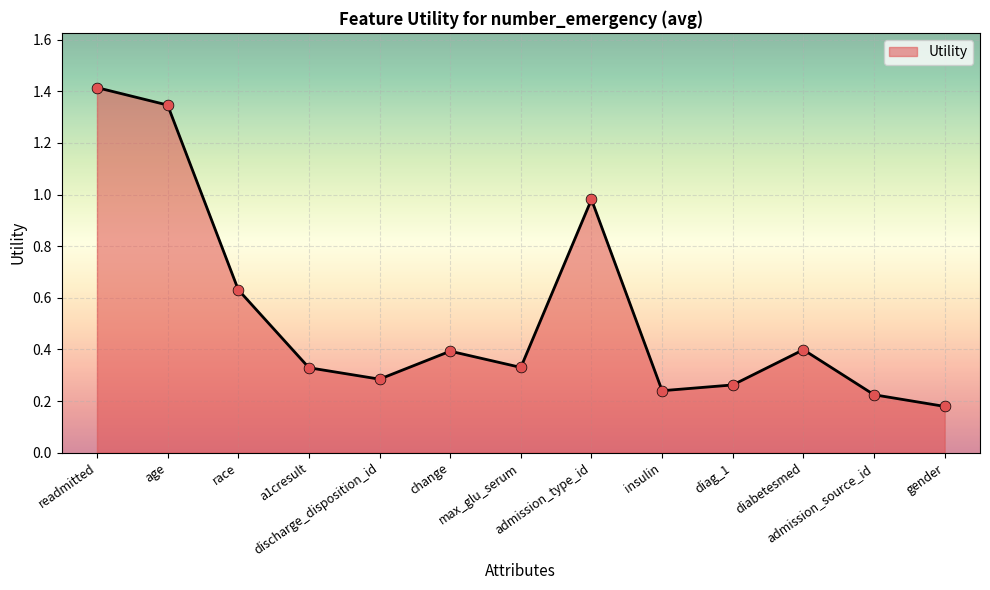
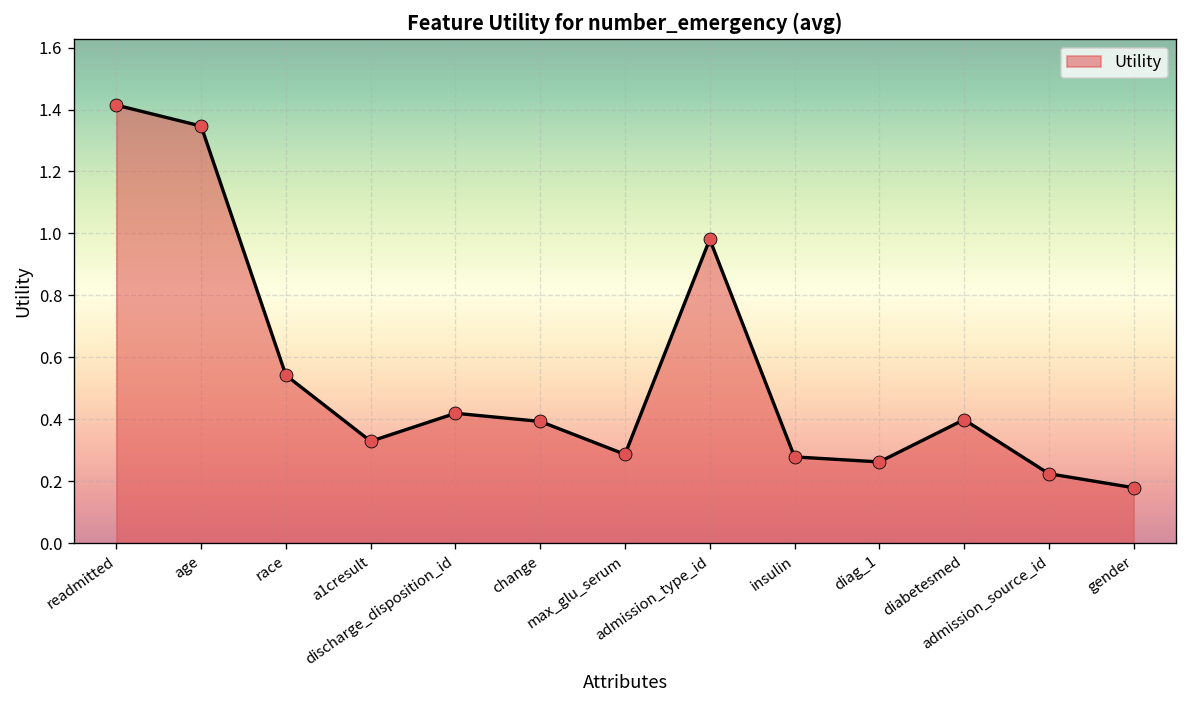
race: 0.63 -> 0.54
discharge_disposition_id: 0.28 -> 0.42
max_glu_serum: 0.33 -> 0.29
insulin: 0.24 -> 0.28
